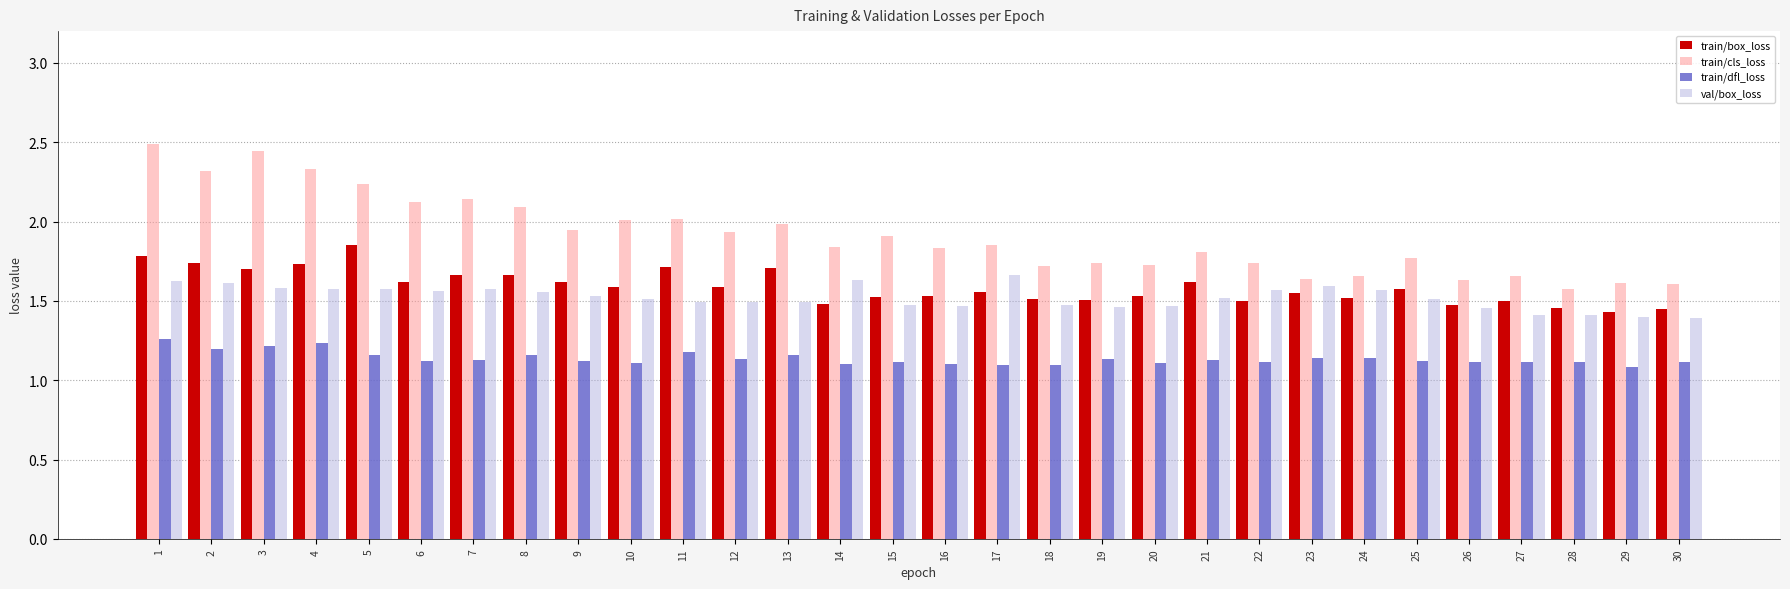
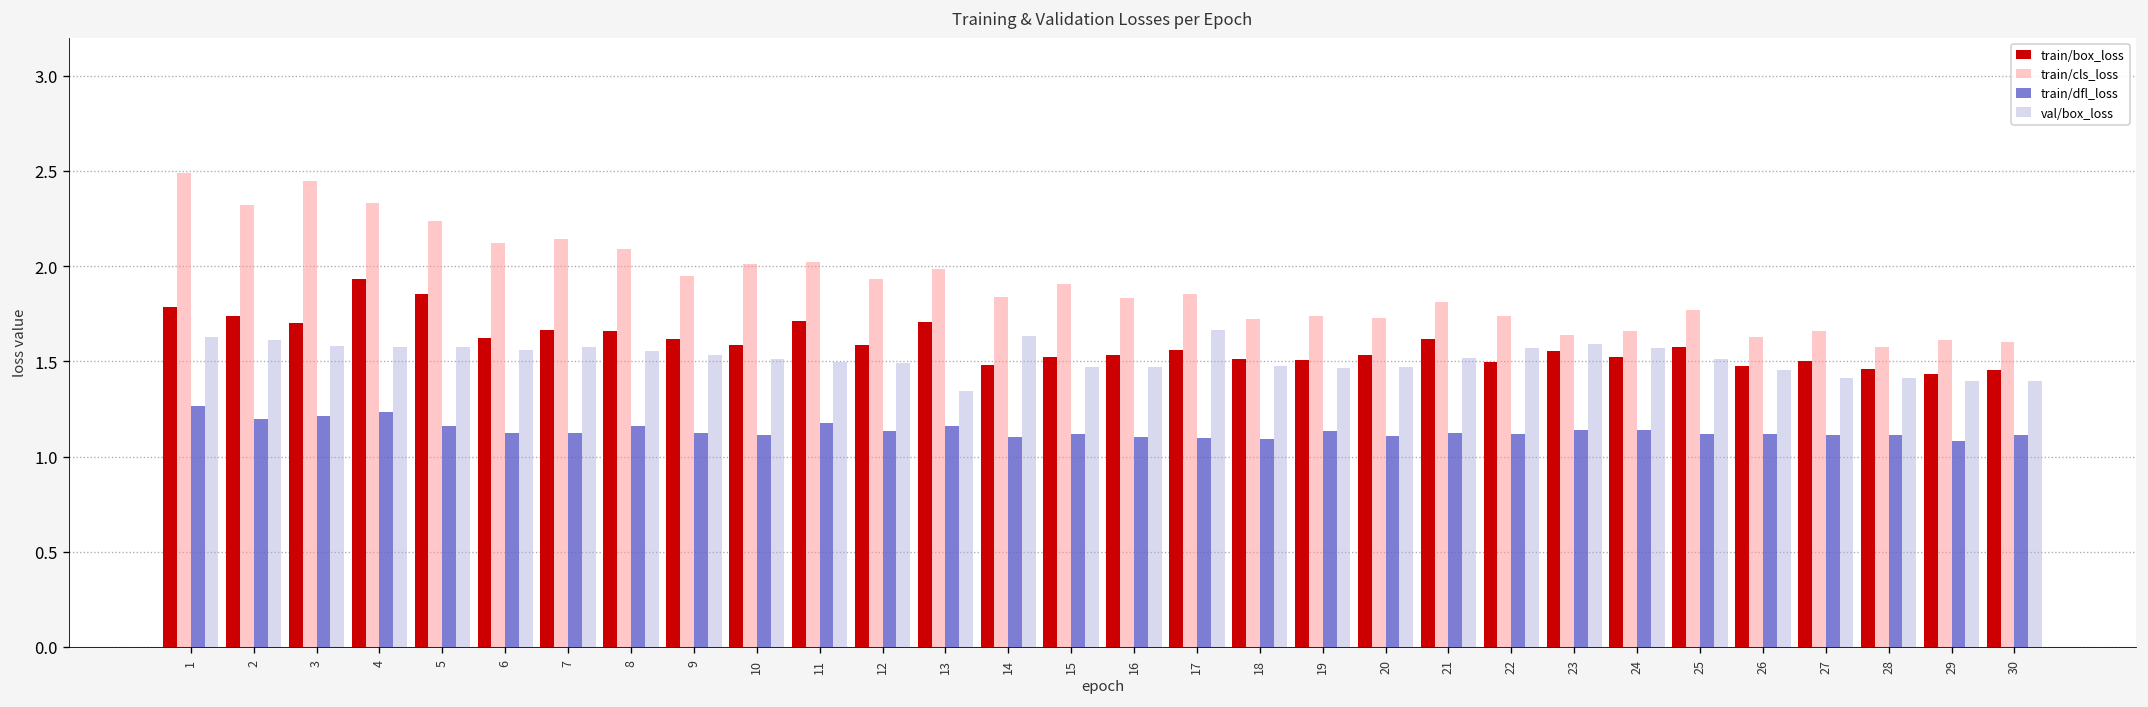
train/box_loss, 4: 1.73 -> 1.93
val/box_loss, 13: 1.49 -> 1.34
